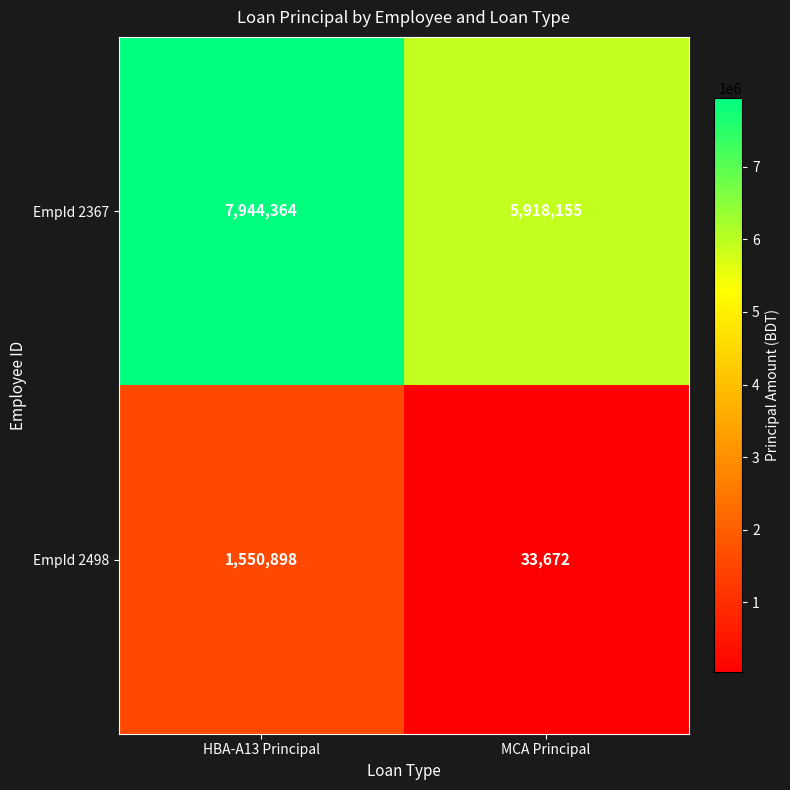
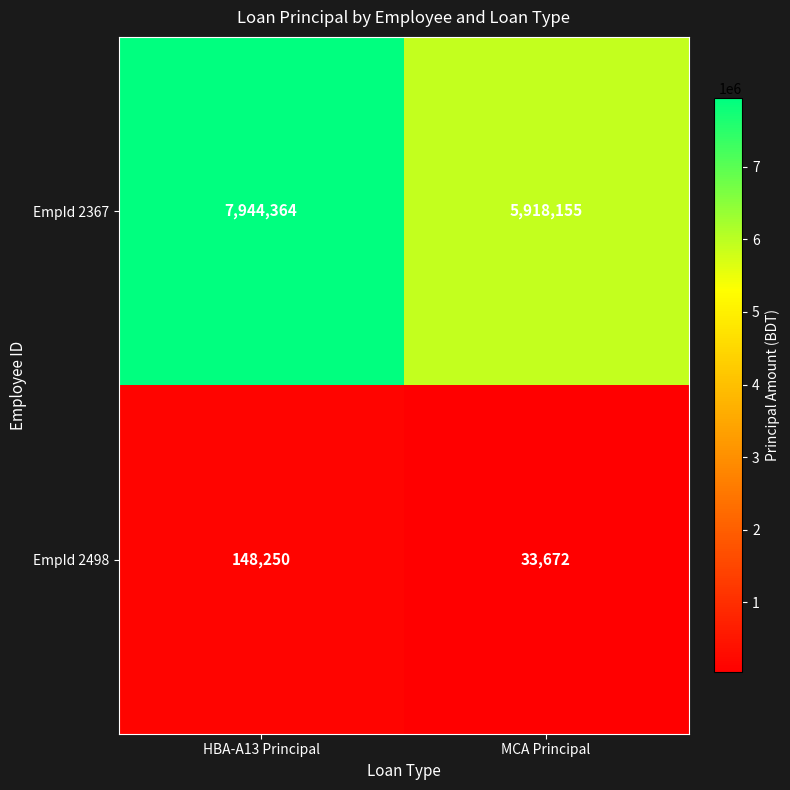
EmpId 2498, HBA-A13 Principal: 1,550,898 -> 148,250
